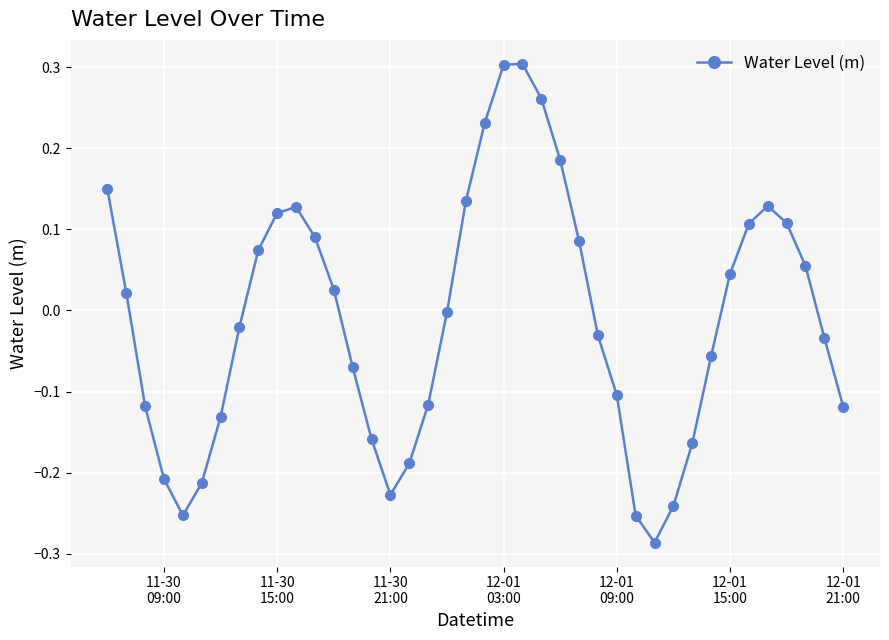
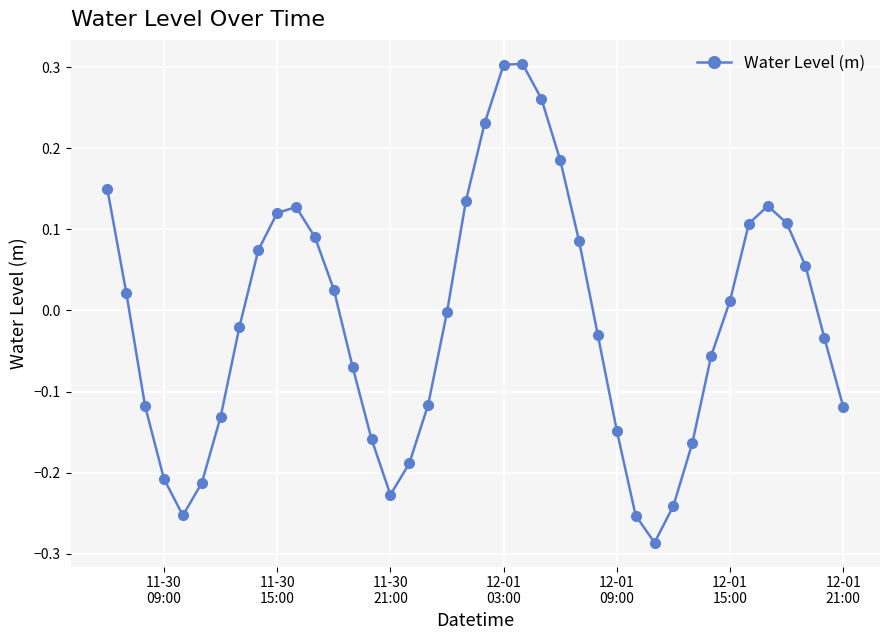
12-01 09:00: -0.10 -> -0.15
12-01 15:00: 0.05 -> 0.01
